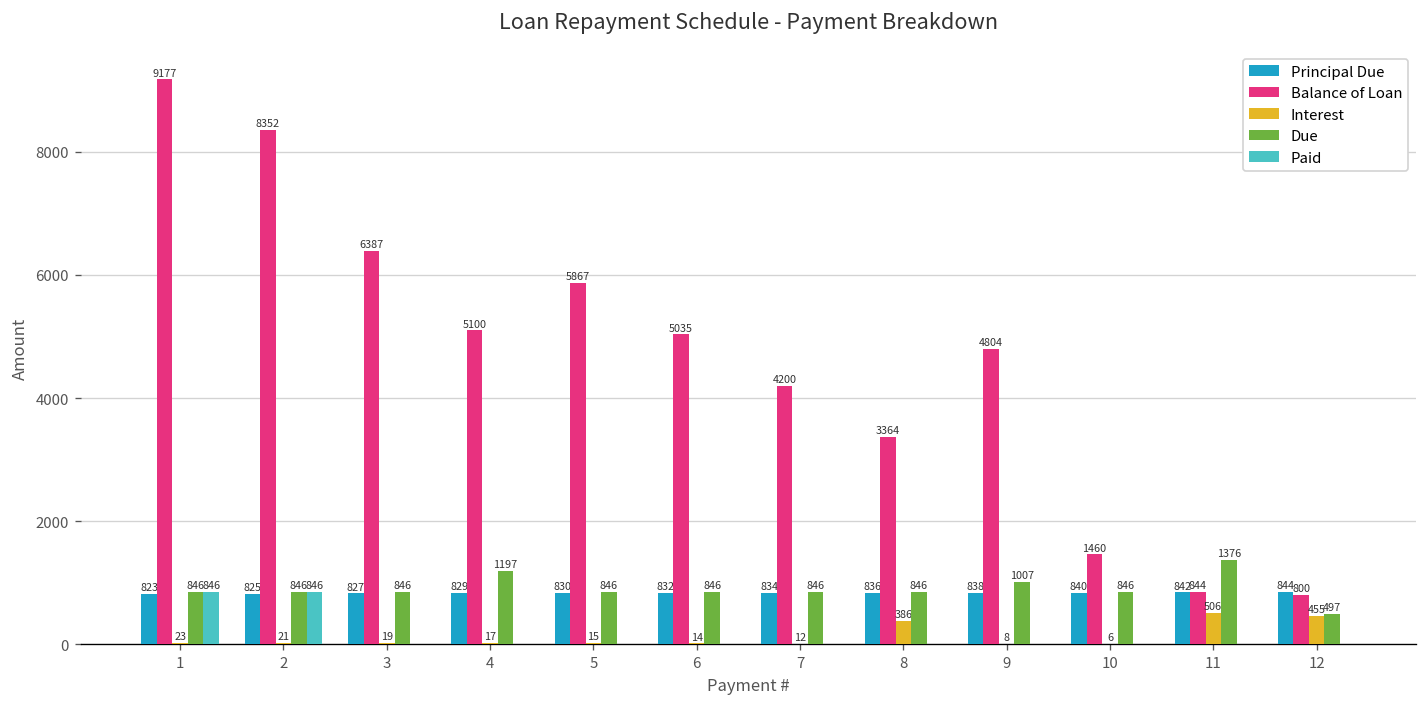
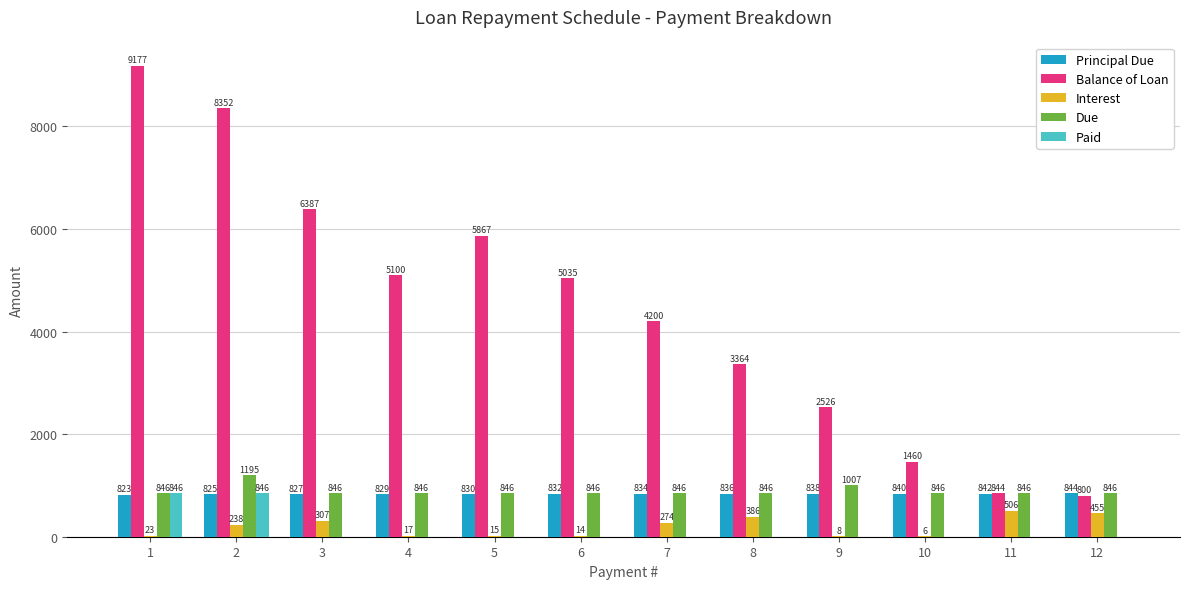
Interest, 2: 21 -> 238
Due, 2: 846 -> 1195
Interest, 3: 19 -> 307
Due, 4: 1197 -> 846
Interest, 7: 12 -> 274
Balance of Loan, 9: 4804 -> 2526
Due, 11: 1376 -> 846
Due, 12: 497 -> 846
